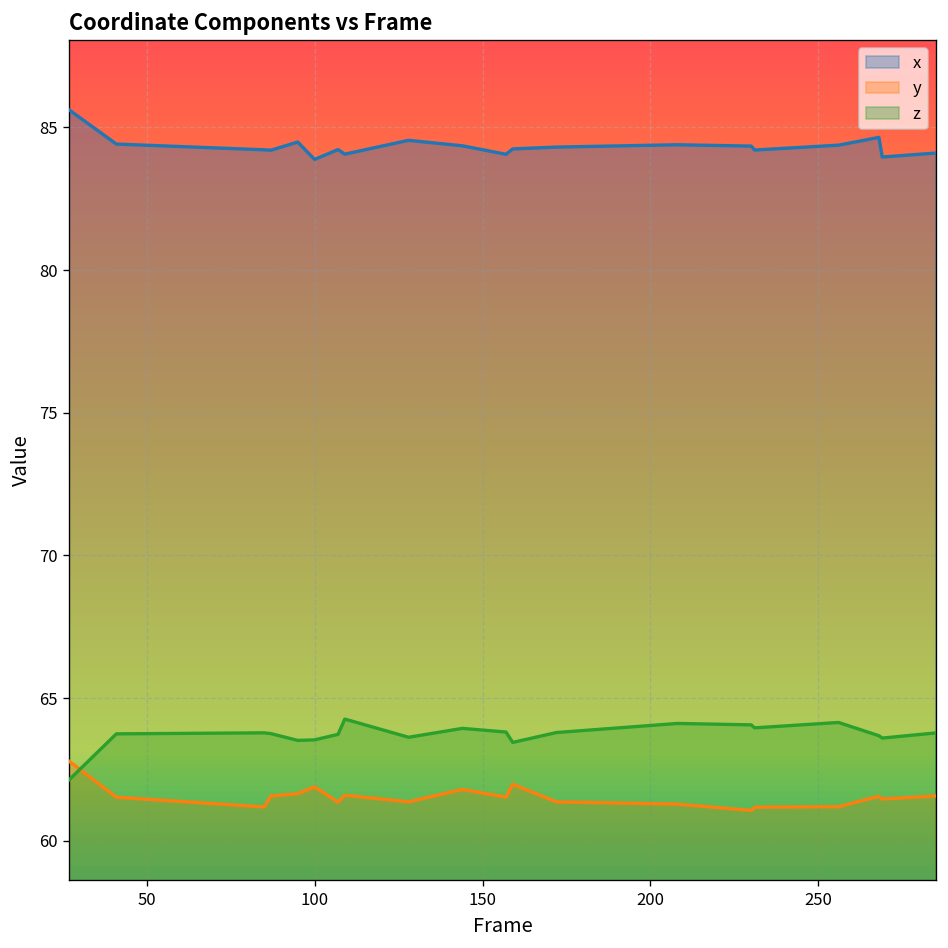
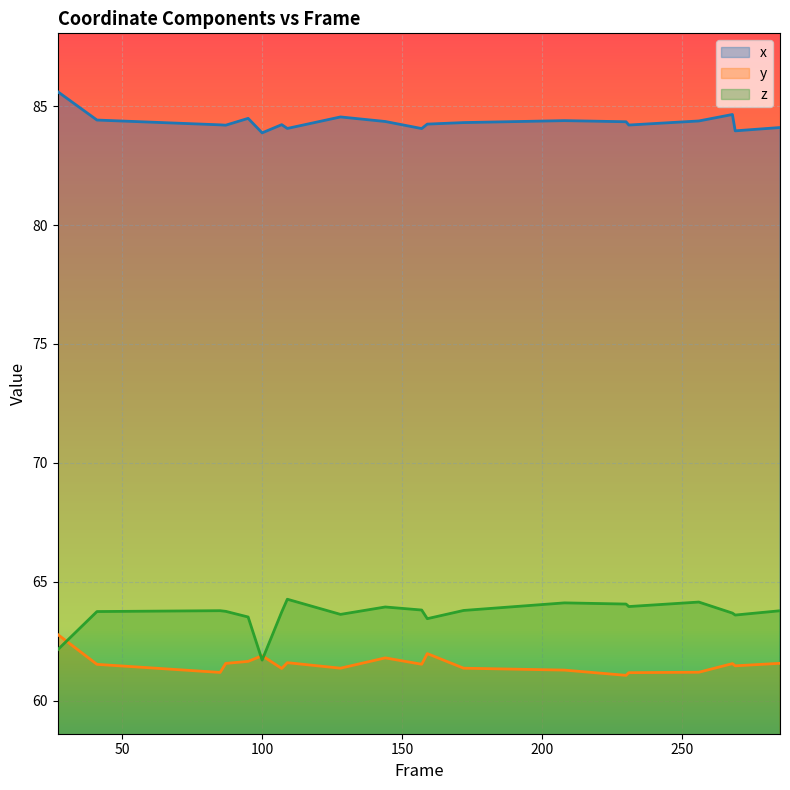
z, 100: 63.5 -> 61.7
